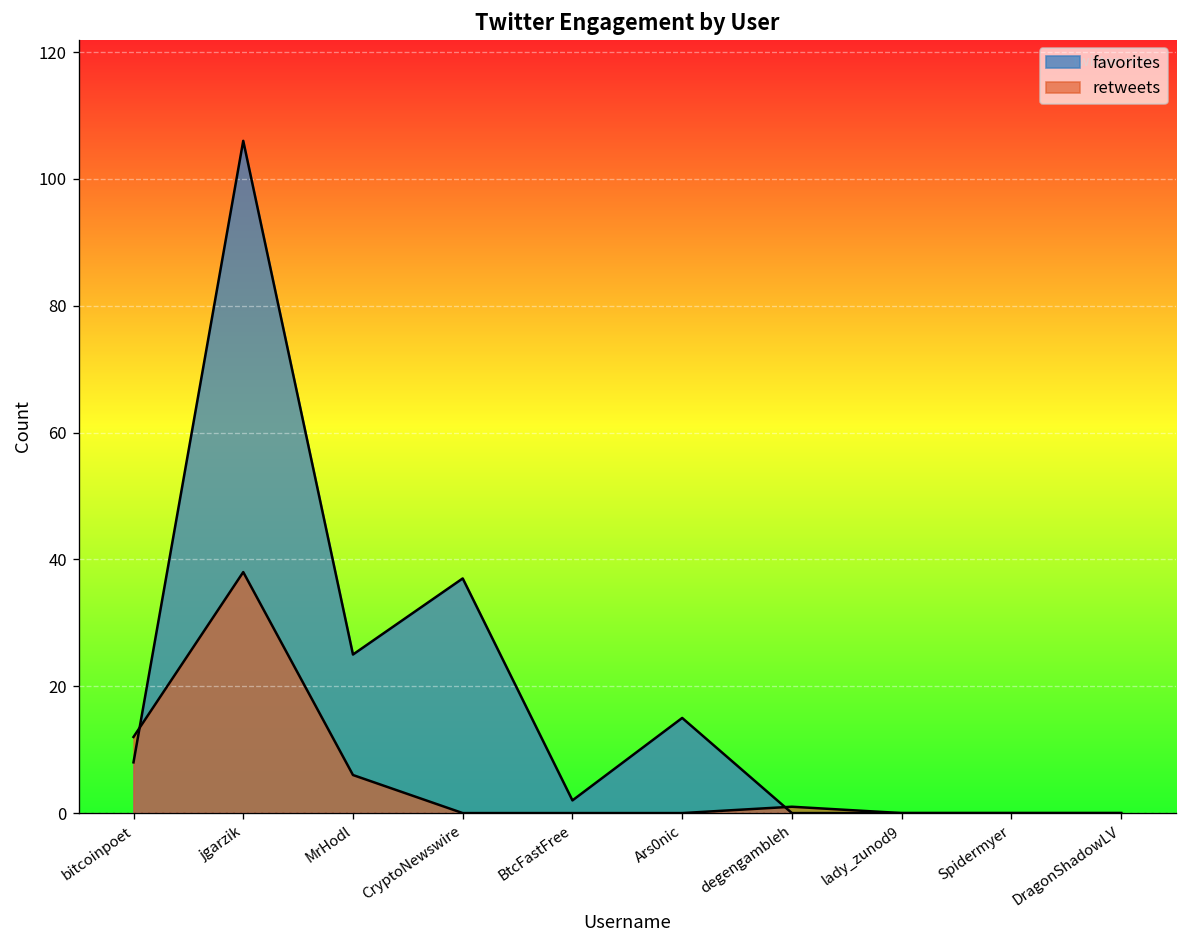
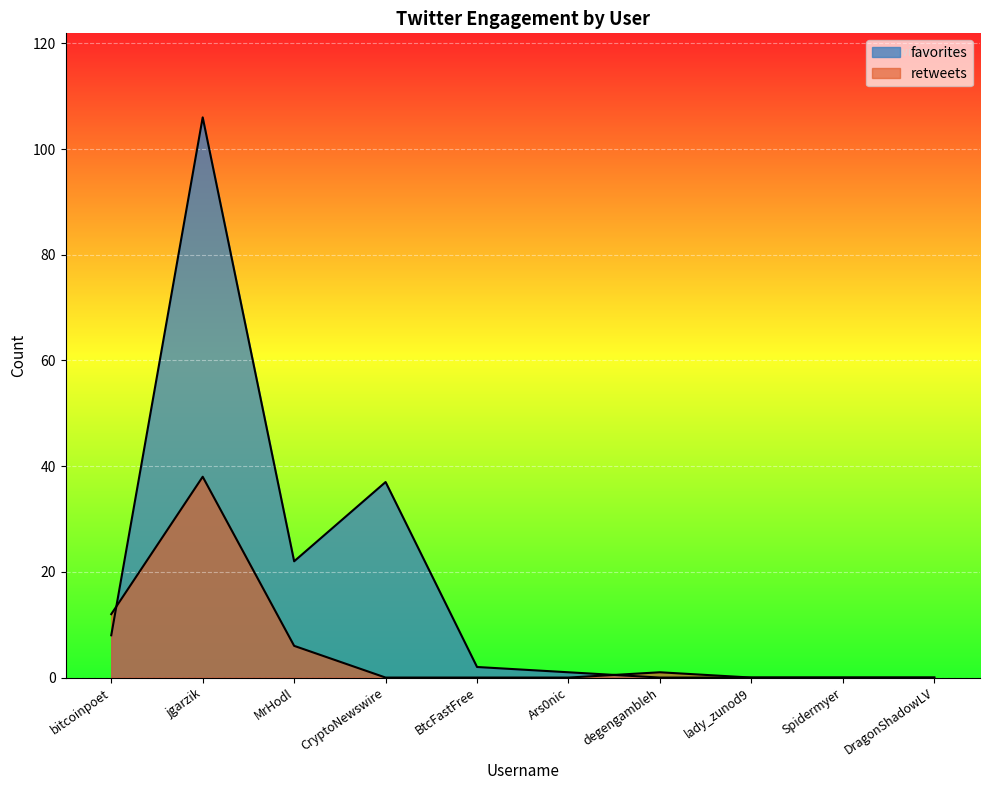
favorites, MrHodl: 25 -> 22
favorites, Ars0nic: 15 -> 1
